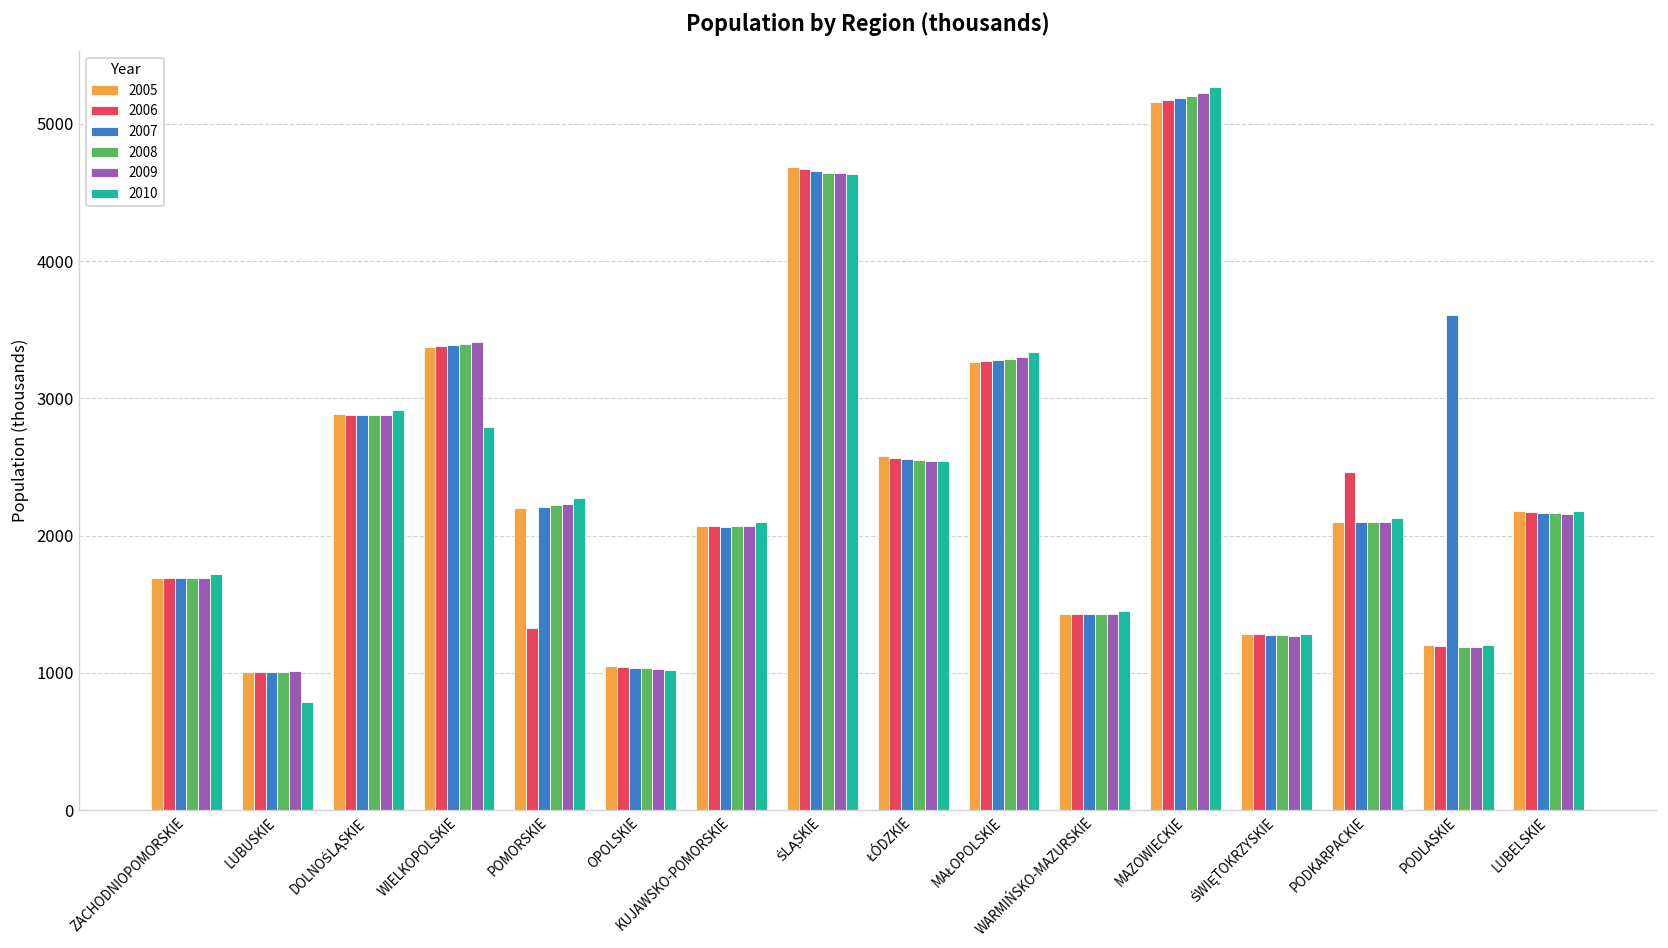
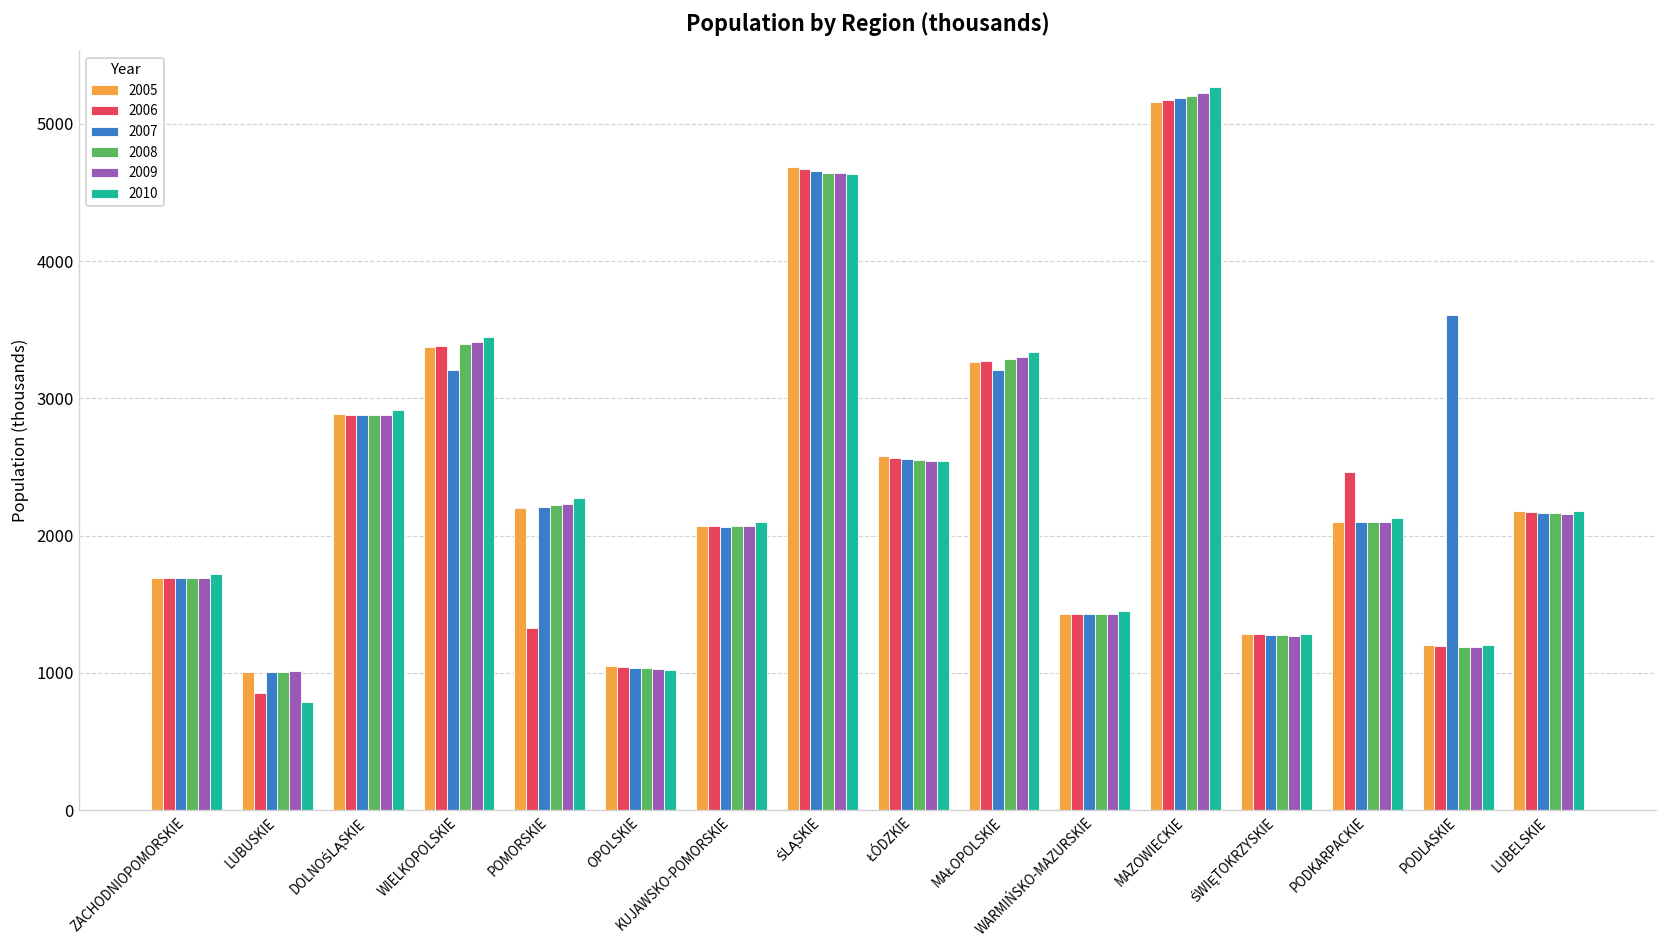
2006, LUBUSKIE: 1010 -> 850
2007, WIELKOPOLSKIE: 3390 -> 3200
2010, WIELKOPOLSKIE: 2790 -> 3450
2007, MAŁOPOLSKIE: 3280 -> 3200
